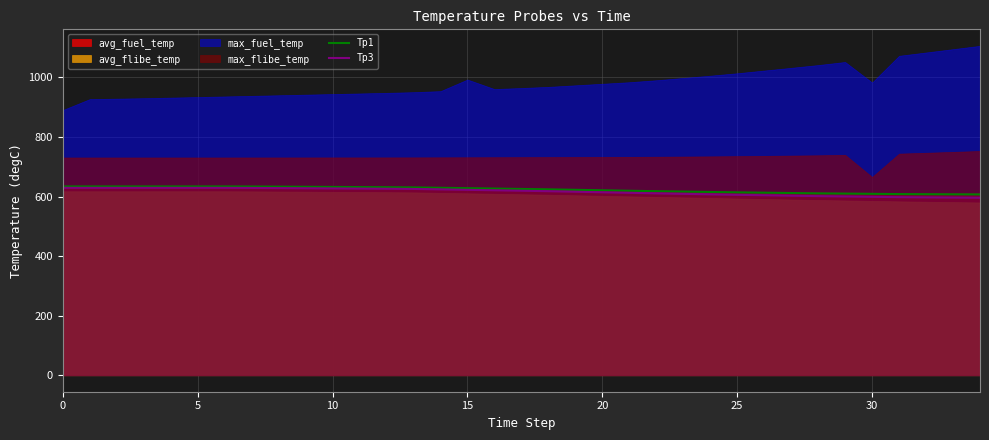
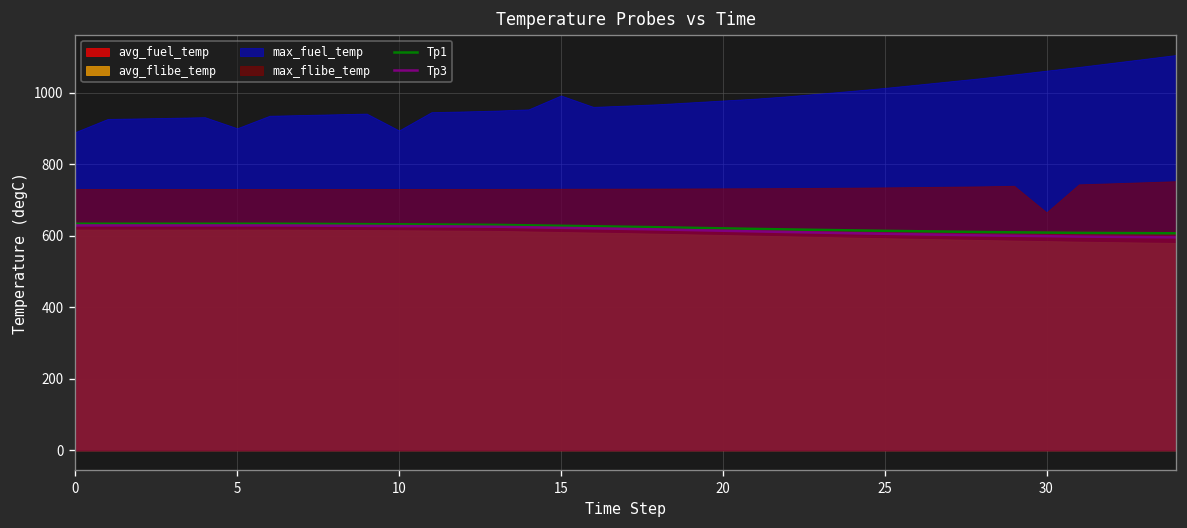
max_fuel_temp, 5: 930 -> 900
max_fuel_temp, 10: 940 -> 900
max_fuel_temp, 30: 980 -> 1060
